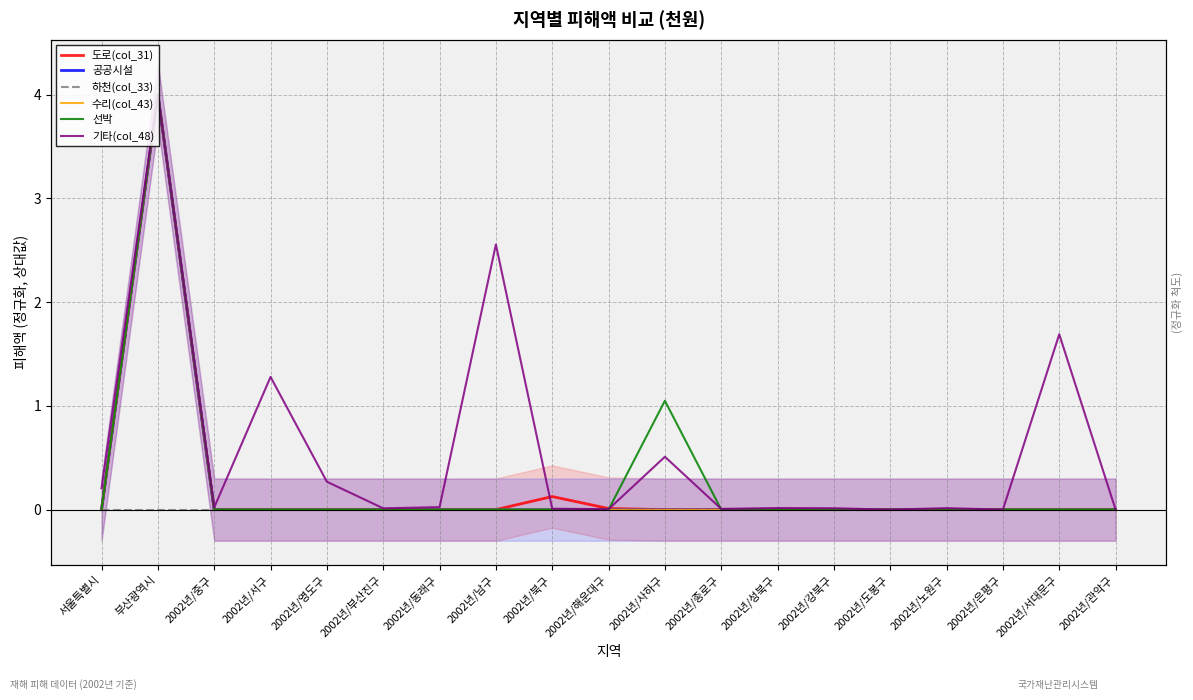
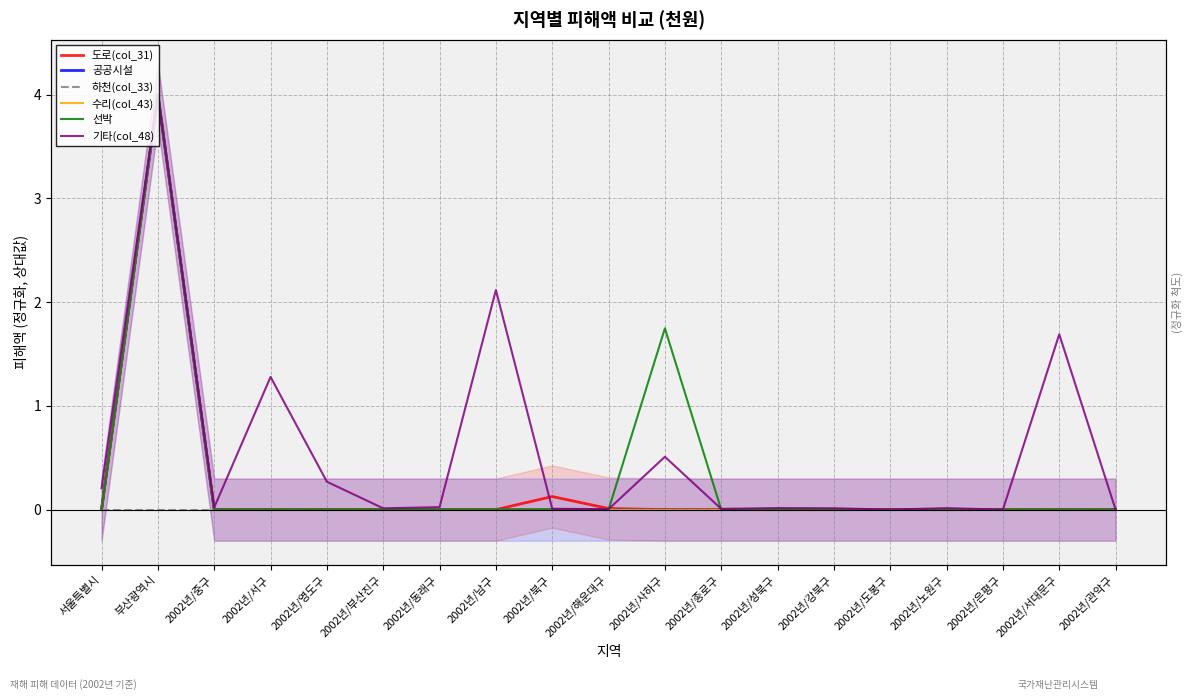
기타(col_48), 2002년/남구: 2.56 -> 2.12
선박, 2002년/사하구: 1.05 -> 1.75
